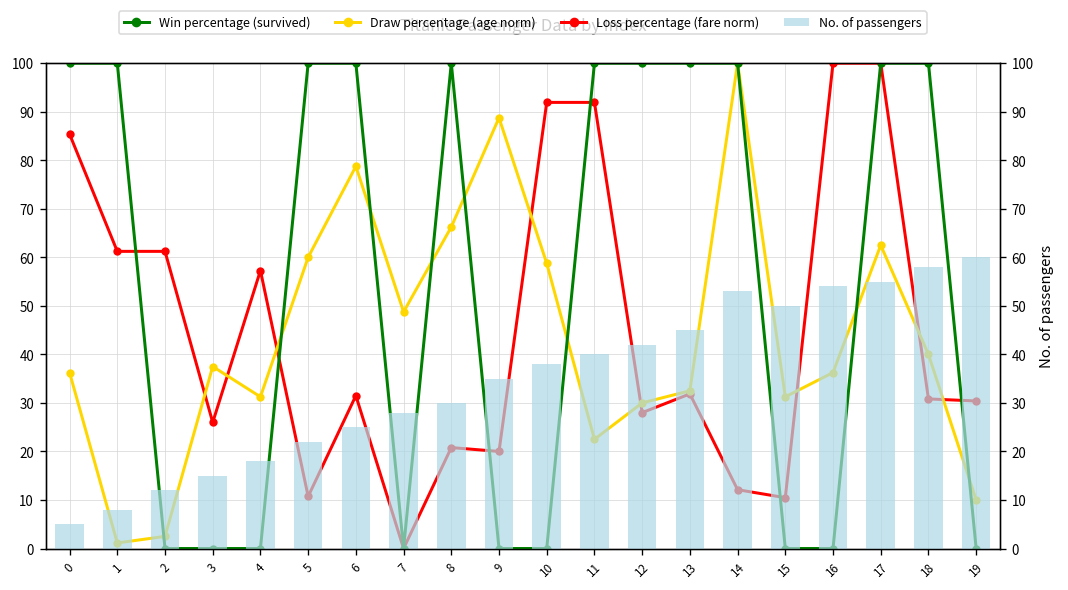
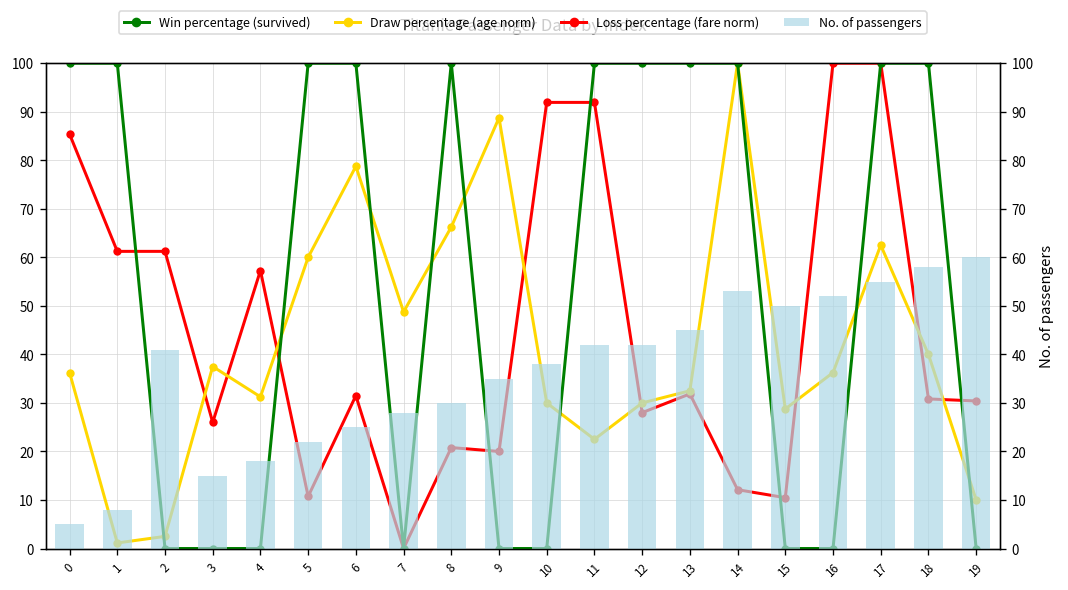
Draw percentage (age norm), 10: 59 -> 30
Draw percentage (age norm), 15: 31 -> 29
No. of passengers, 2: 12 -> 41
No. of passengers, 11: 40 -> 42
No. of passengers, 16: 54 -> 52
